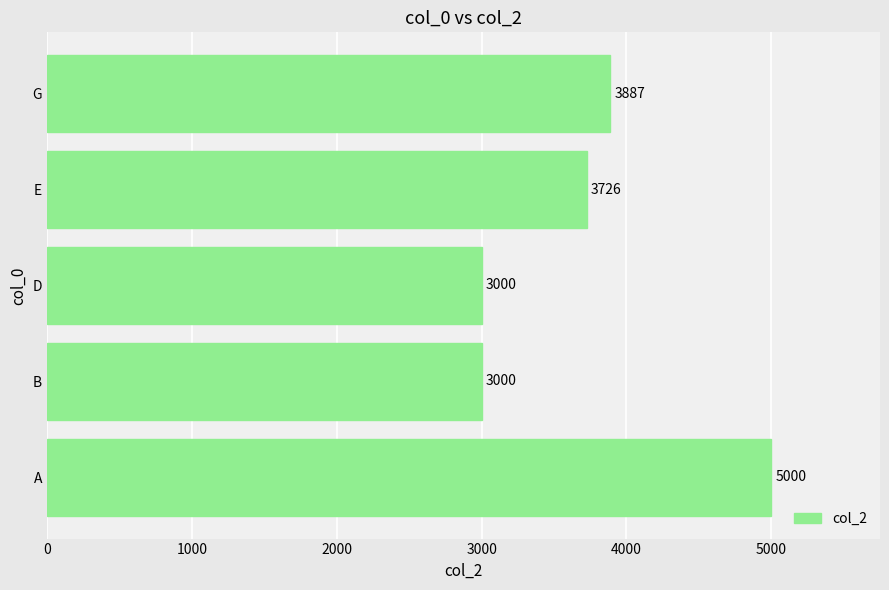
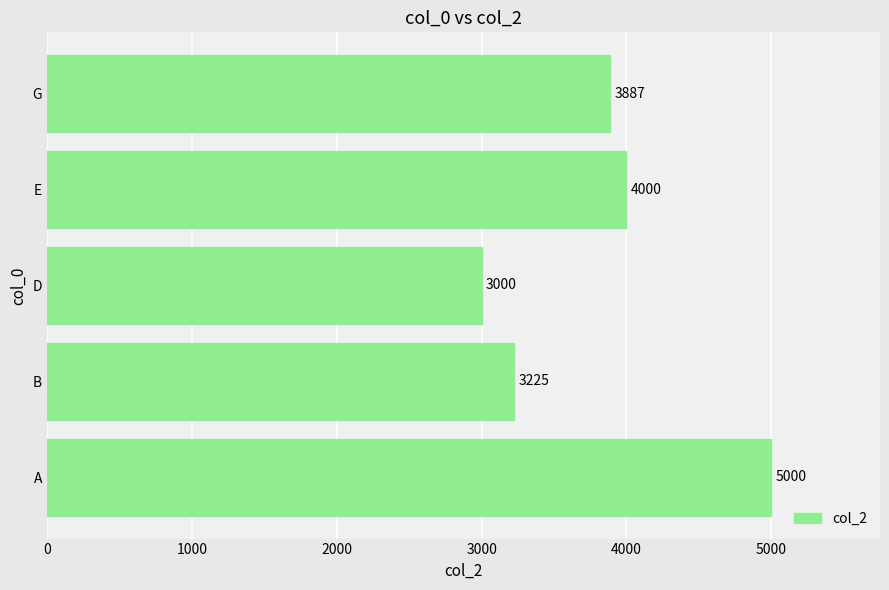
E: 3726 -> 4000
B: 3000 -> 3225
